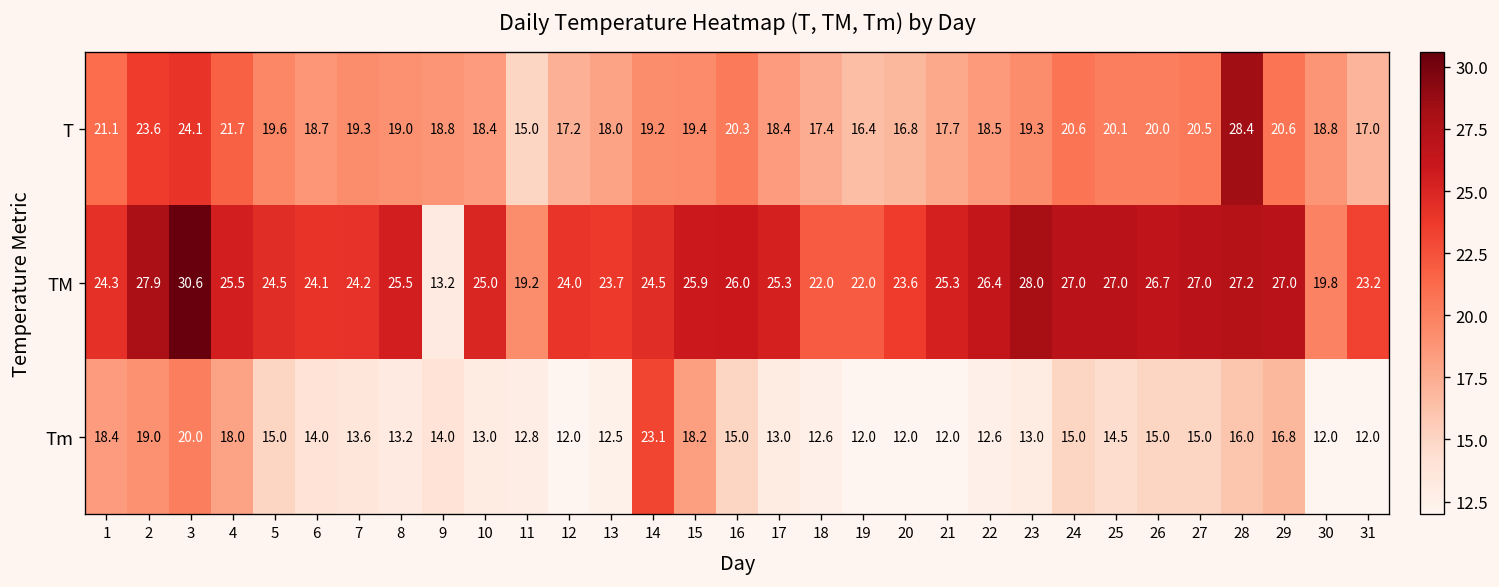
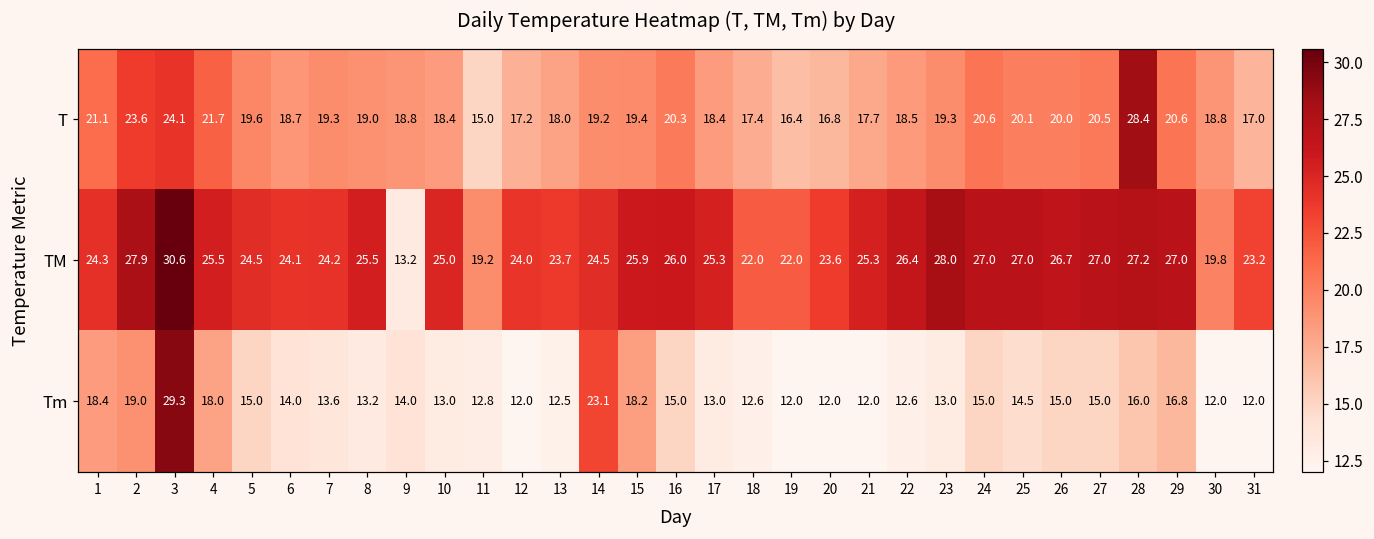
Tm, 3: 20.0 -> 29.3
